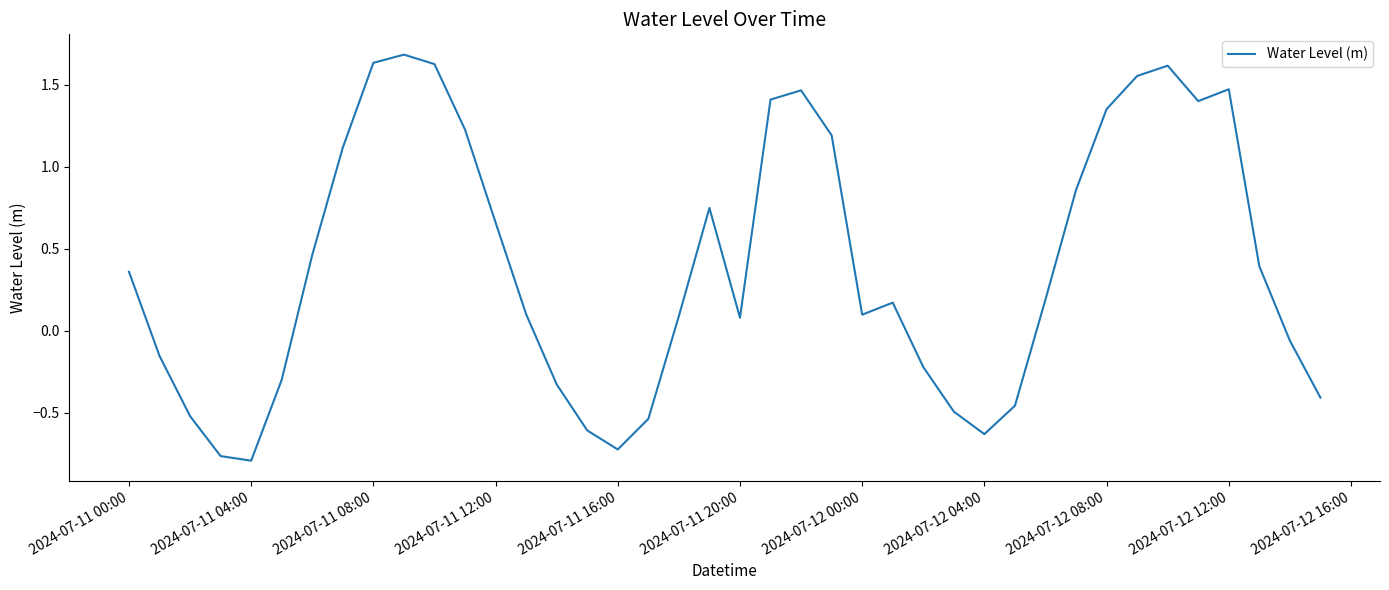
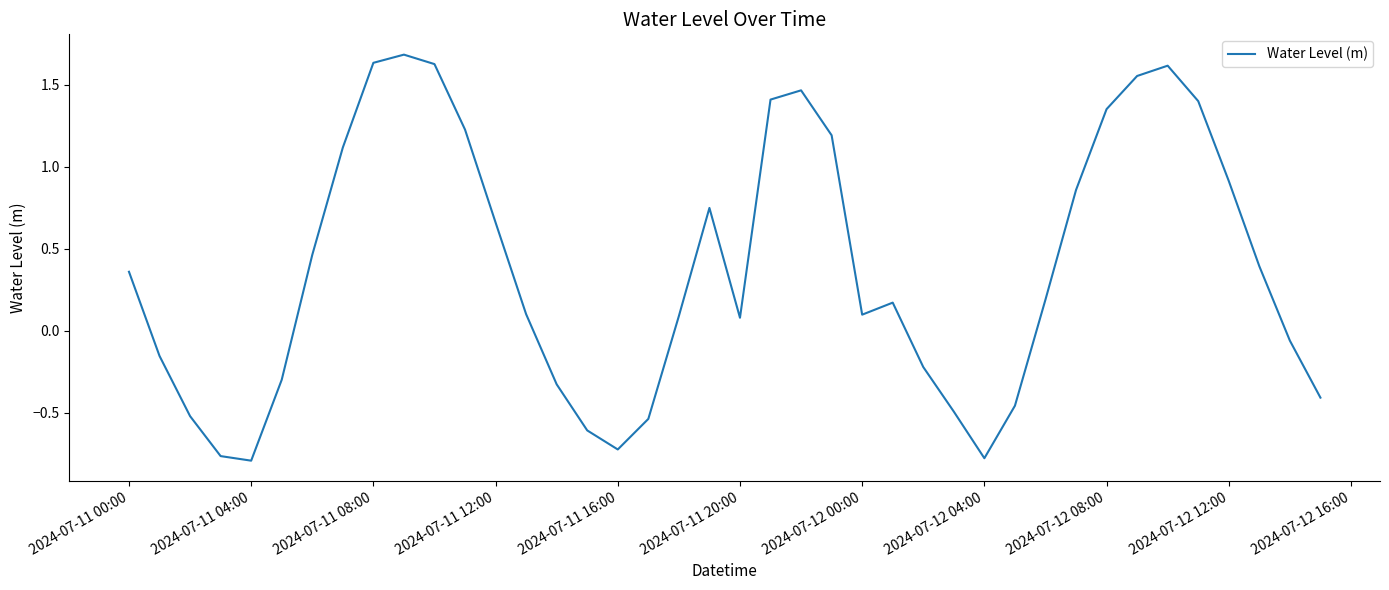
2024-07-12 04:00: -0.63 -> -0.78
2024-07-12 12:00: 1.47 -> 0.91
